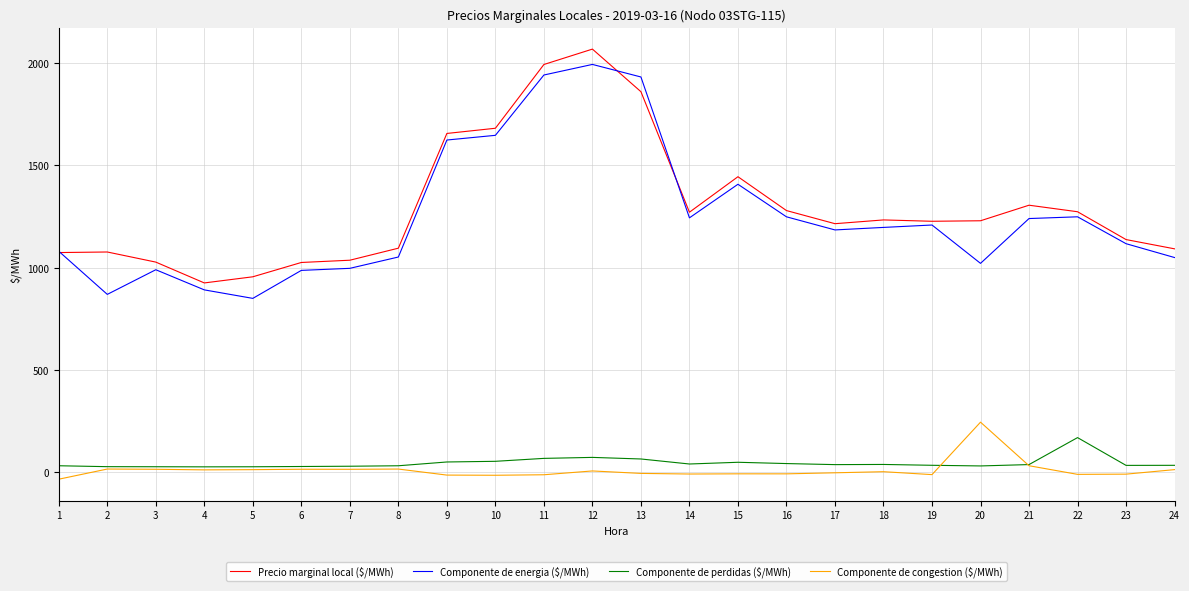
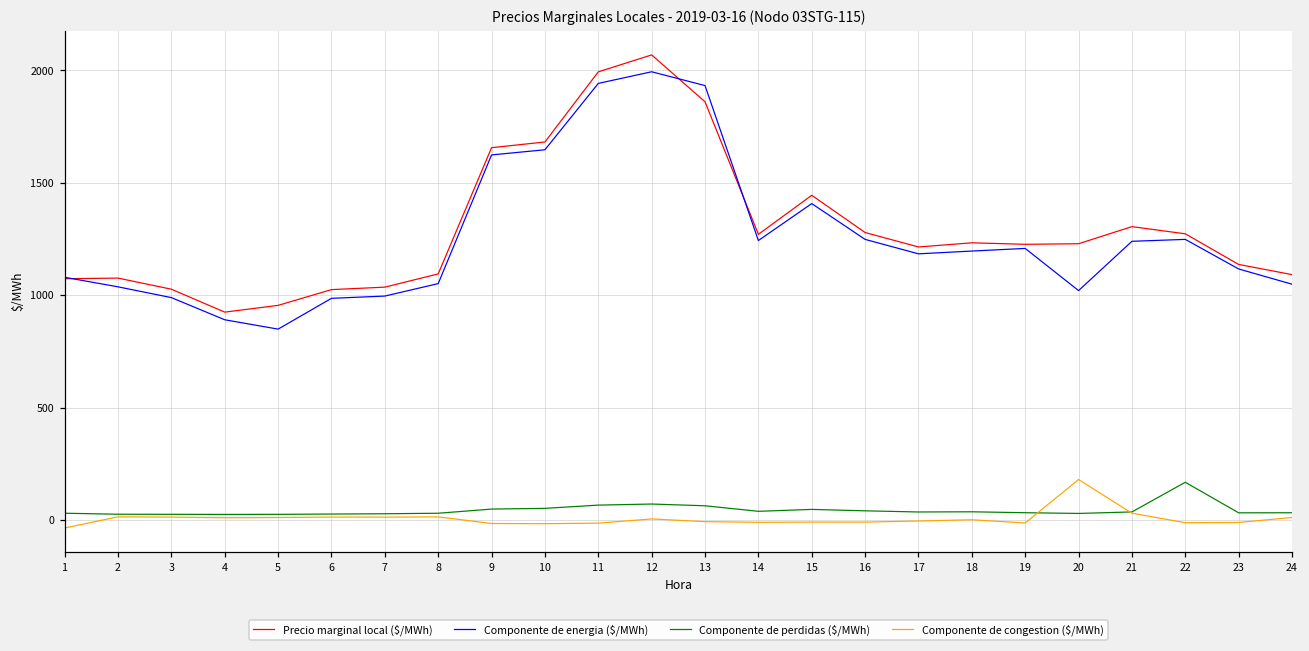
Componente de energia ($/MWh), 2: 870 -> 1040
Componente de congestion ($/MWh), 20: 240 -> 180
